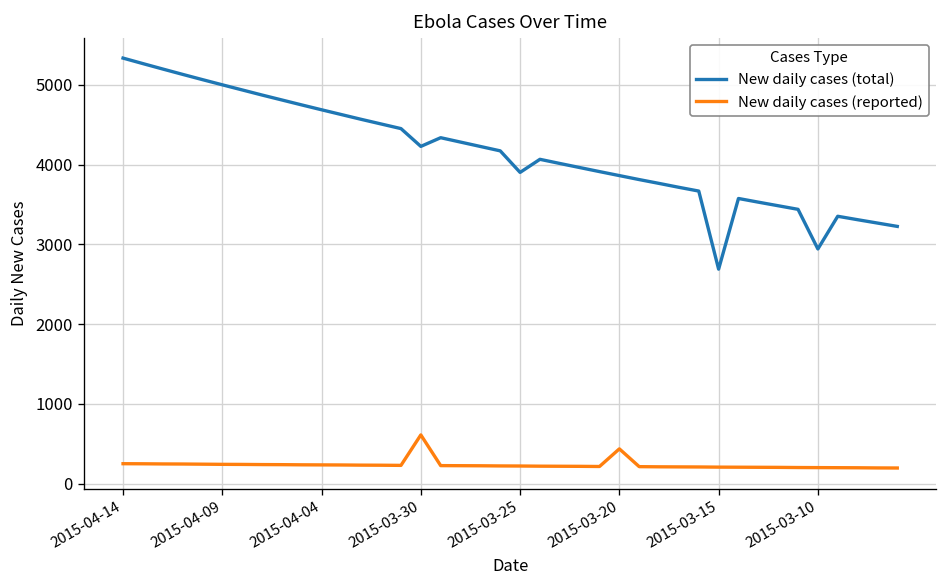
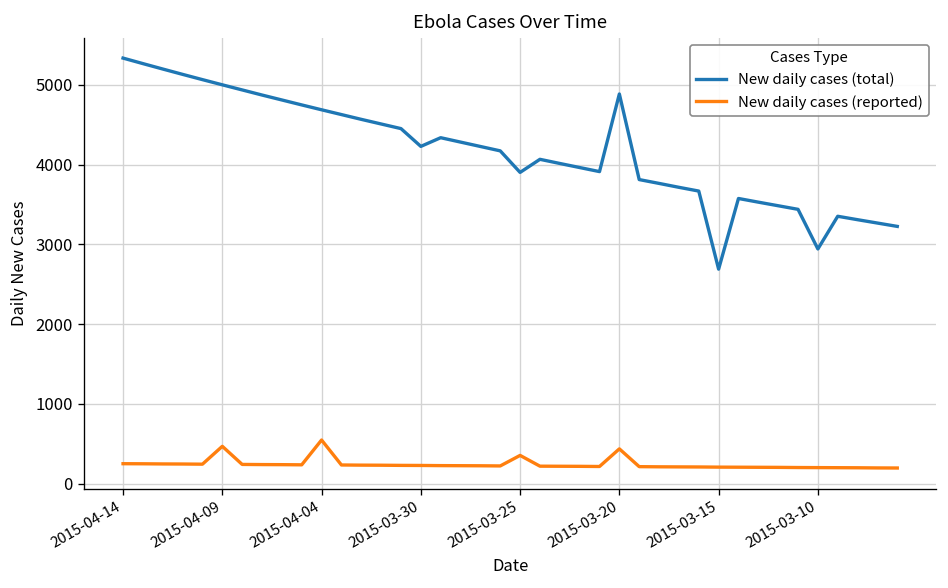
New daily cases (reported), 2015-04-09: 200 -> 500
New daily cases (reported), 2015-04-04: 200 -> 500
New daily cases (reported), 2015-03-30: 600 -> 200
New daily cases (reported), 2015-03-25: 200 -> 400
New daily cases (total), 2015-03-20: 3900 -> 4900
